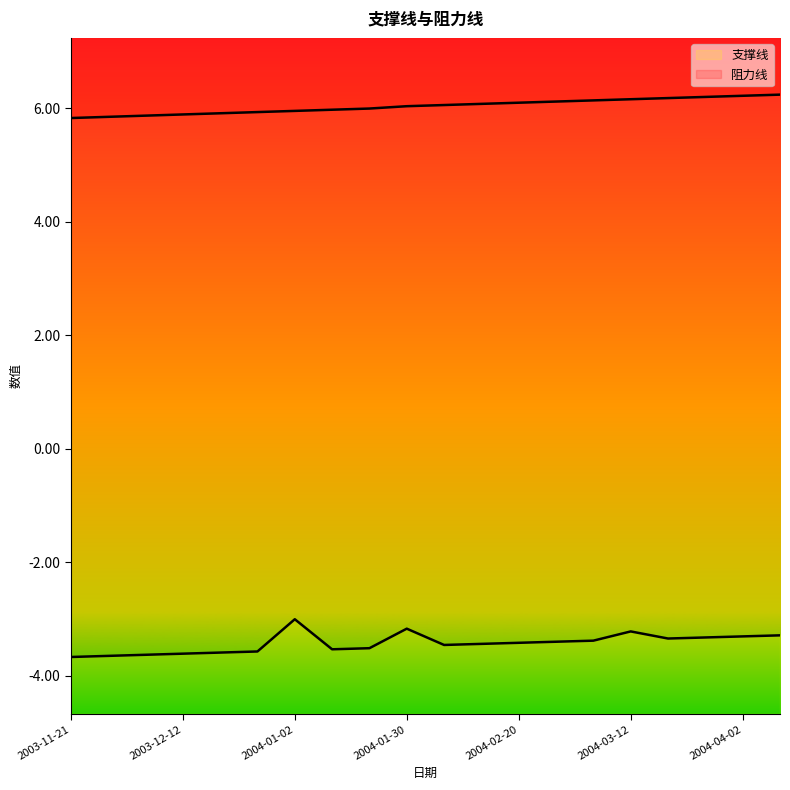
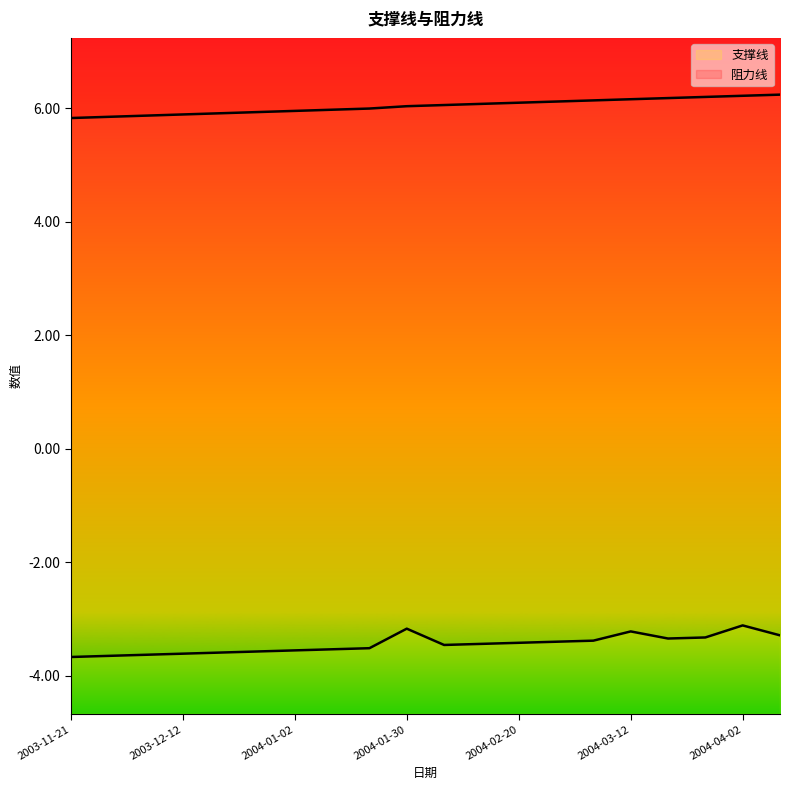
支撑线, 2004-01-02: -3.0 -> -3.6
支撑线, 2004-04-02: -3.3 -> -3.1
